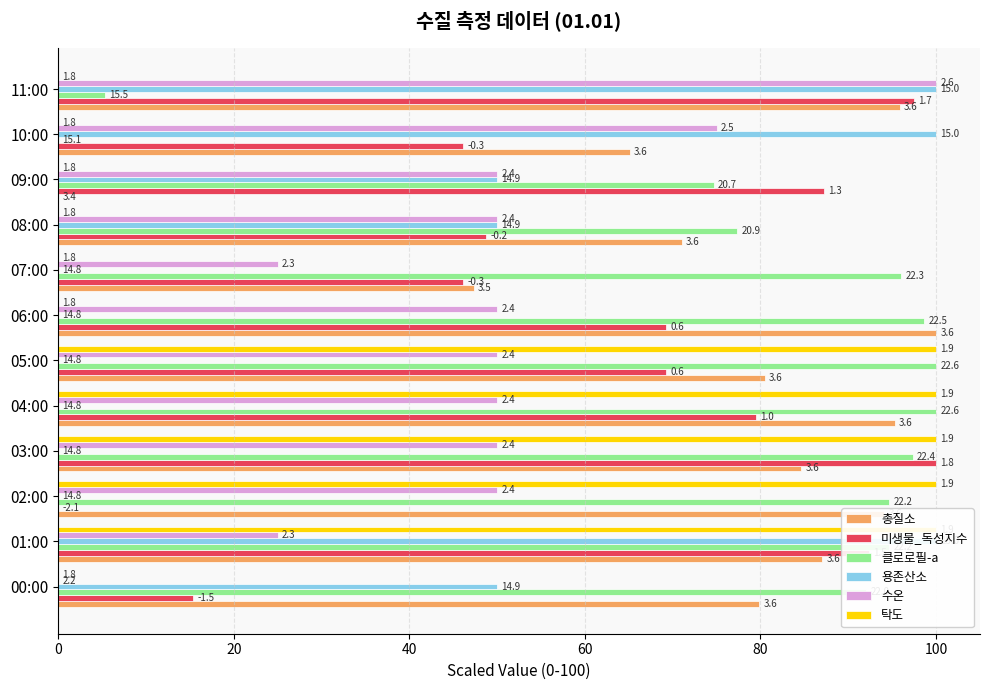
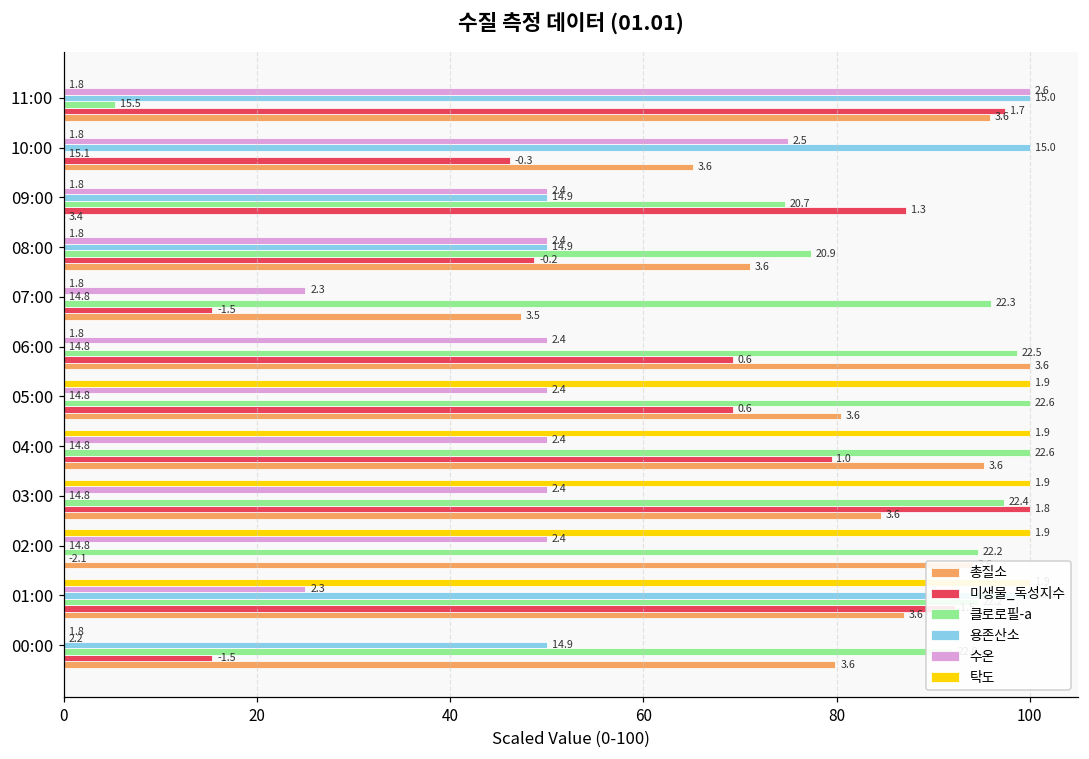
미생물_독성지수, 07:00: -0.3 -> -1.5
